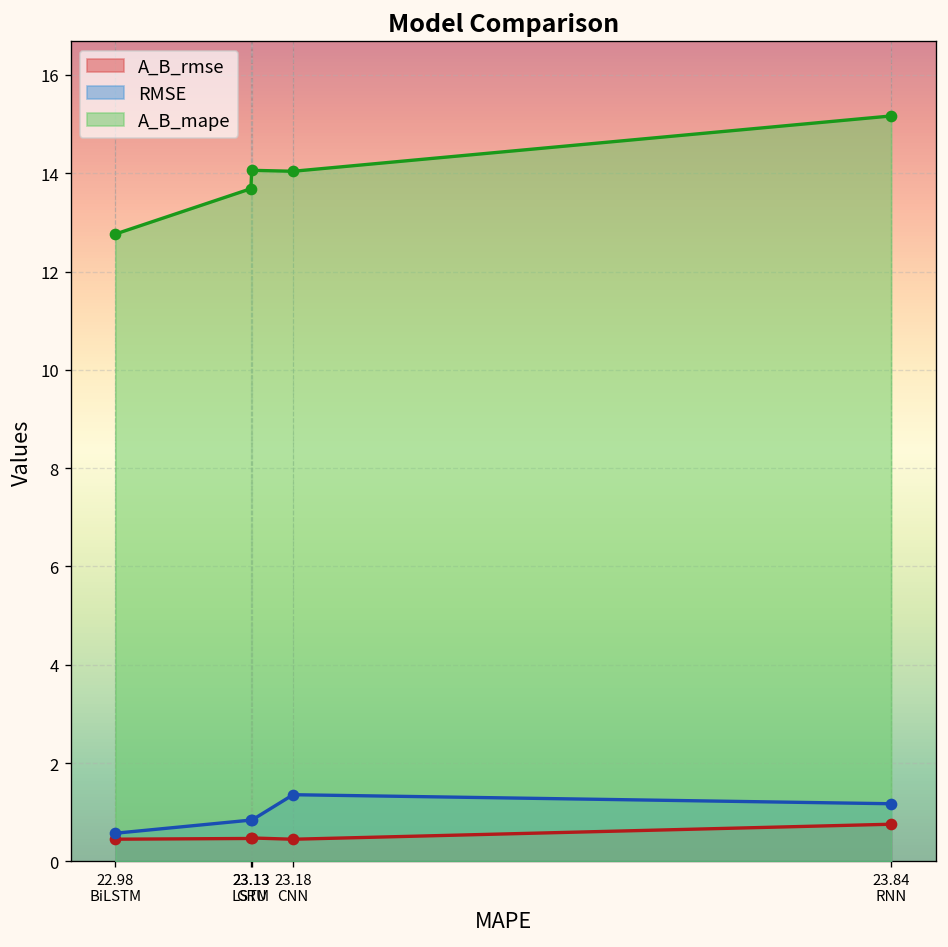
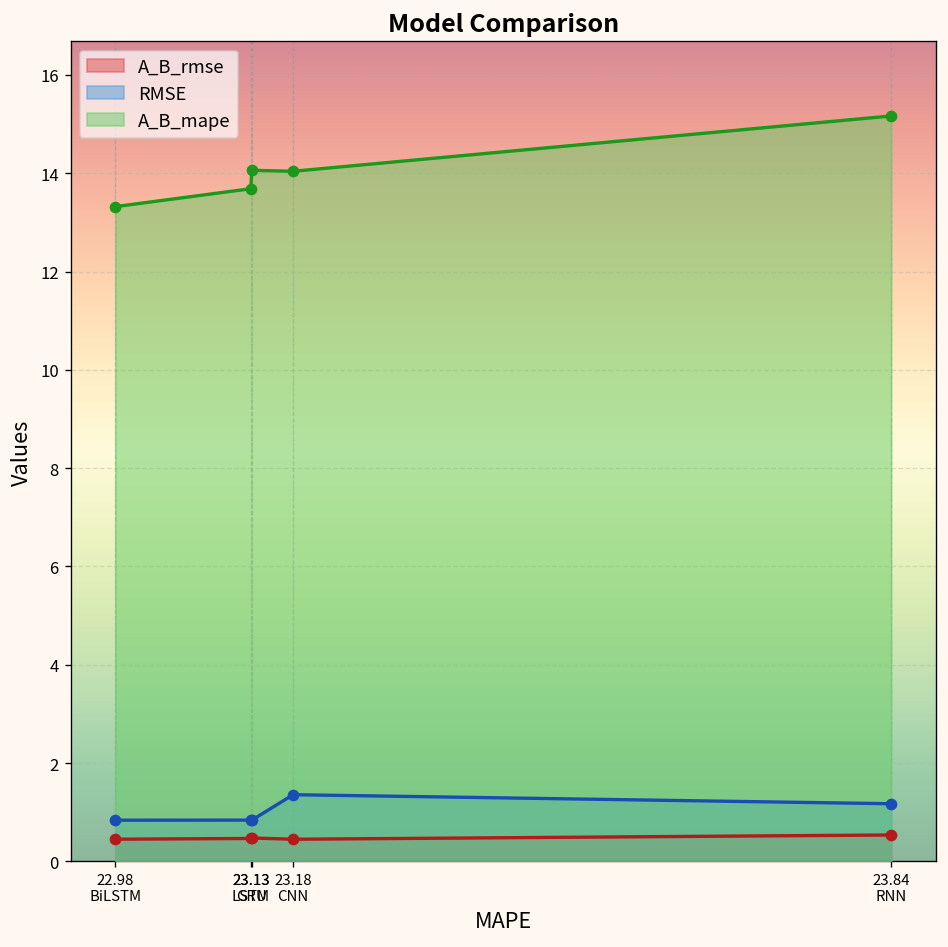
RMSE, 22.98 BiLSTM: 0.6 -> 0.8
A_B_mape, 22.98 BiLSTM: 12.8 -> 13.3
A_B_rmse, 23.84 RNN: 0.8 -> 0.5
